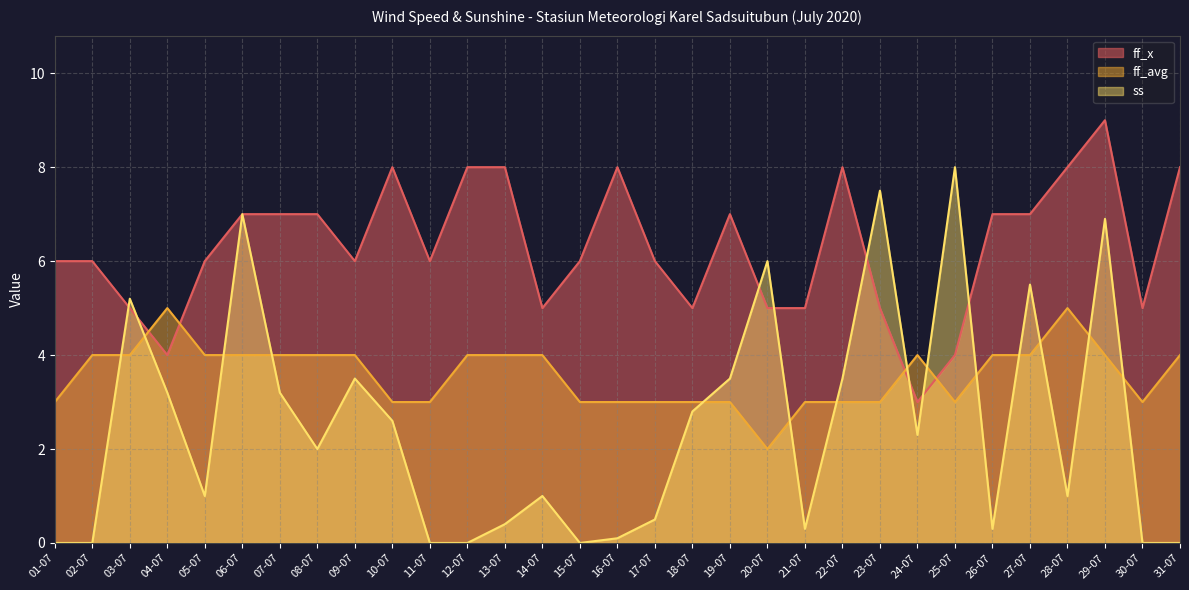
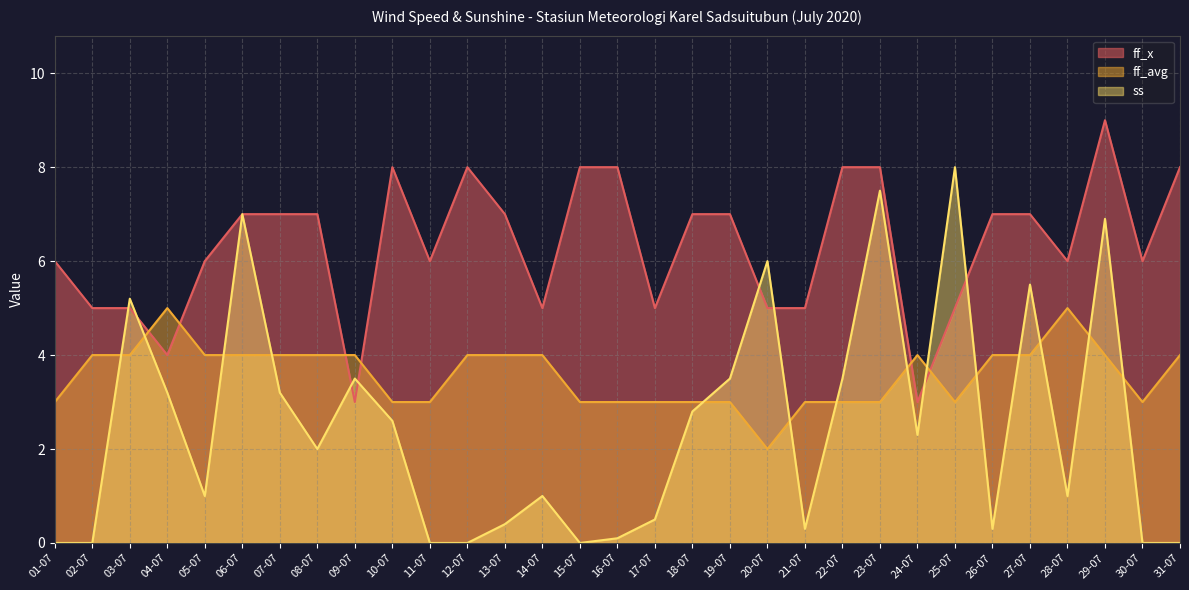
ff_x, 02-07: 6 -> 5
ff_x, 09-07: 6 -> 3
ff_x, 13-07: 8 -> 7
ff_x, 15-07: 6 -> 8
ff_x, 17-07: 6 -> 5
ff_x, 18-07: 5 -> 7
ff_x, 23-07: 5 -> 8
ff_x, 25-07: 4 -> 5
ff_x, 28-07: 8 -> 6
ff_x, 30-07: 5 -> 6
